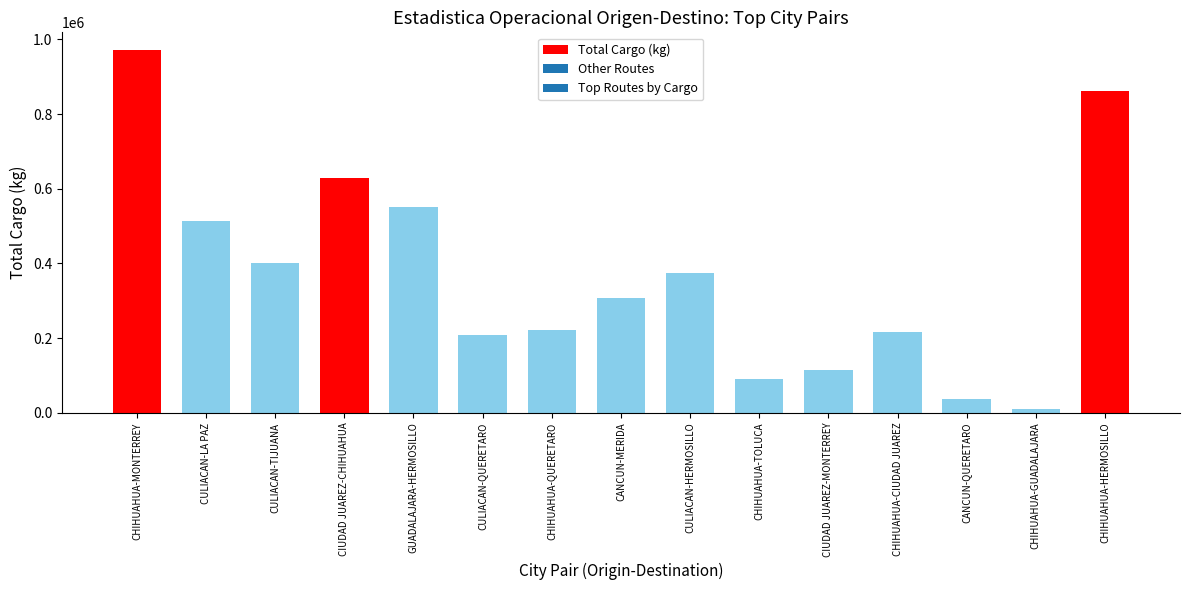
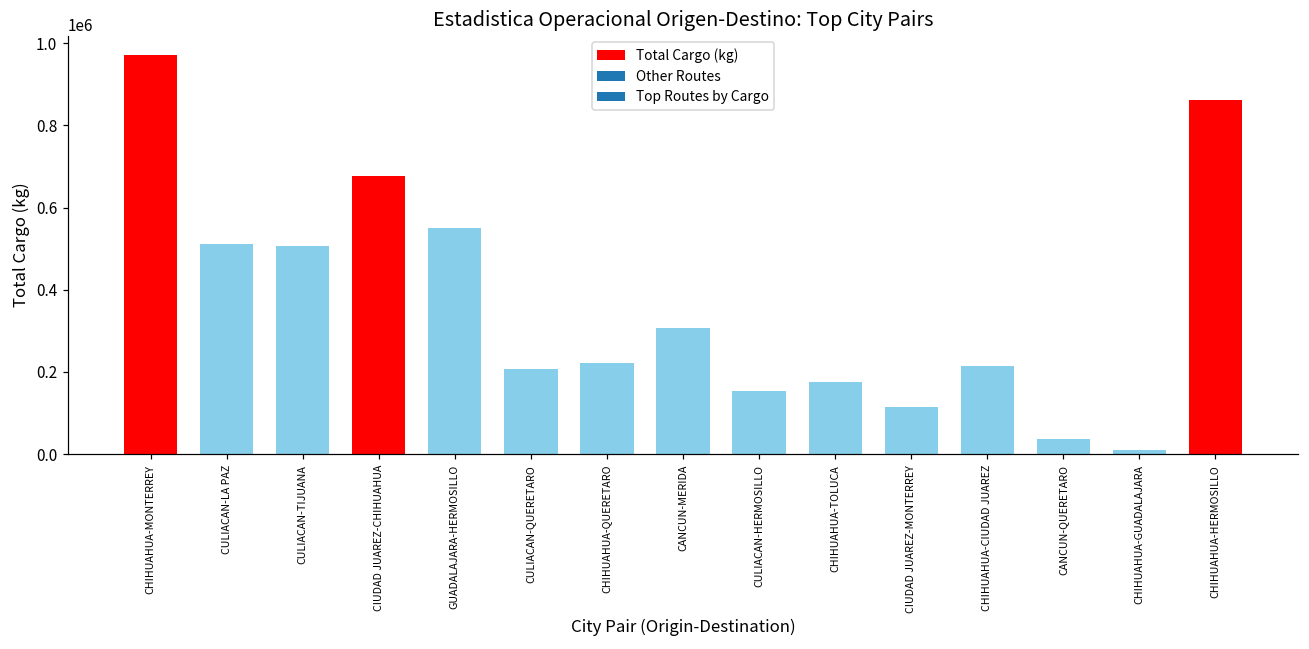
CULIACAN-TIJUANA: 400000 -> 510000
CIUDAD JUAREZ-CHIHUAHUA: 630000 -> 680000
CULIACAN-HERMOSILLO: 370000 -> 150000
CHIHUAHUA-TOLUCA: 90000 -> 180000
